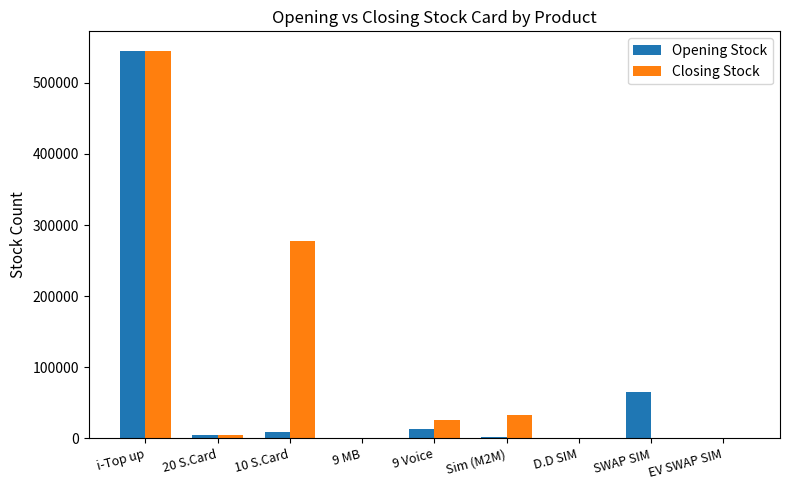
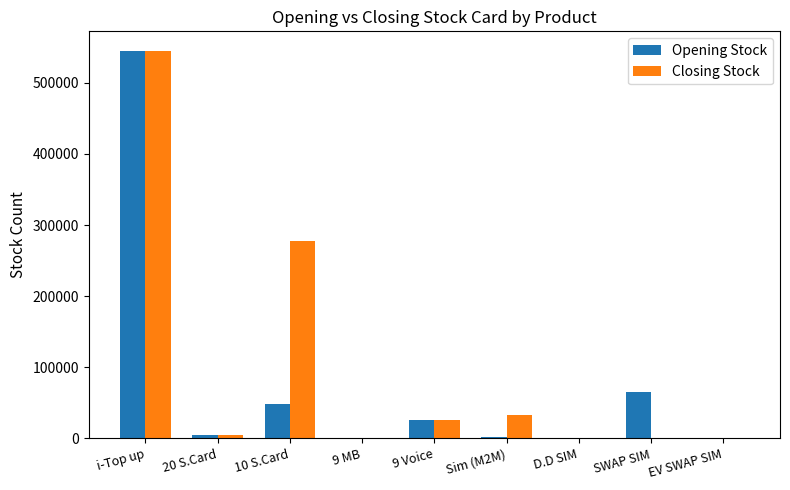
Opening Stock, 10 S.Card: 10000 -> 50000
Opening Stock, 9 Voice: 10000 -> 30000
